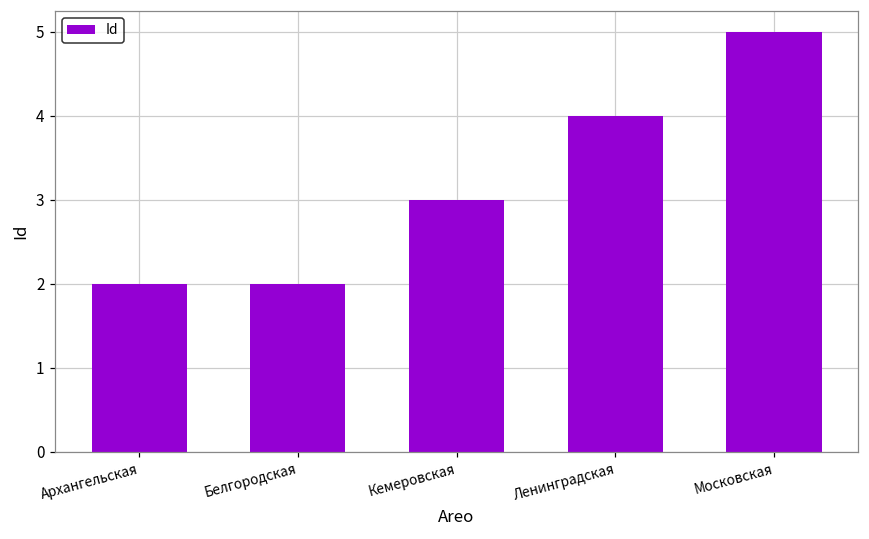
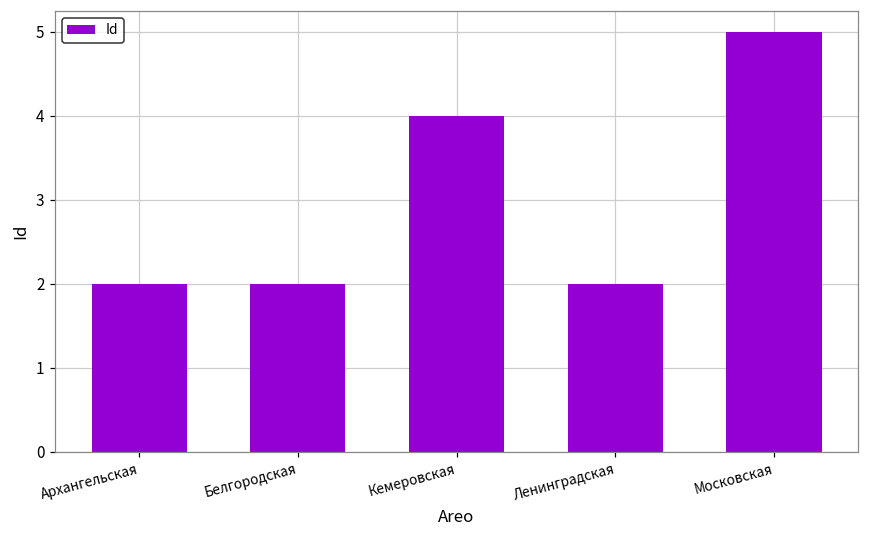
Кемеровская: 3 -> 4
Ленинградская: 4 -> 2
